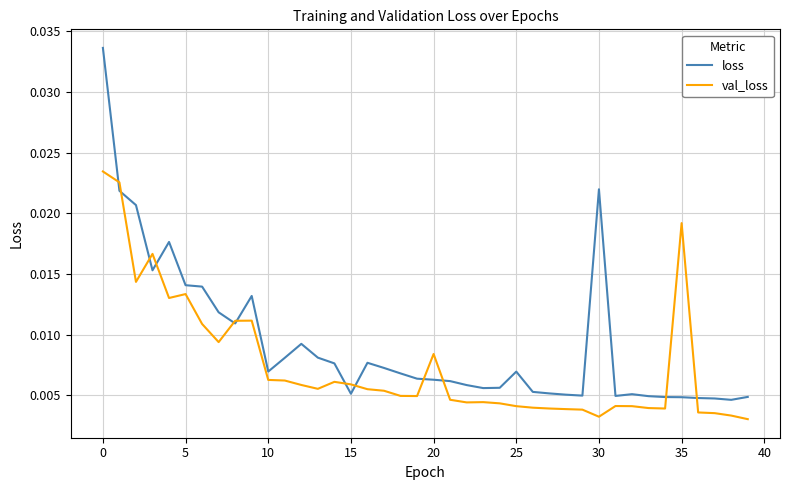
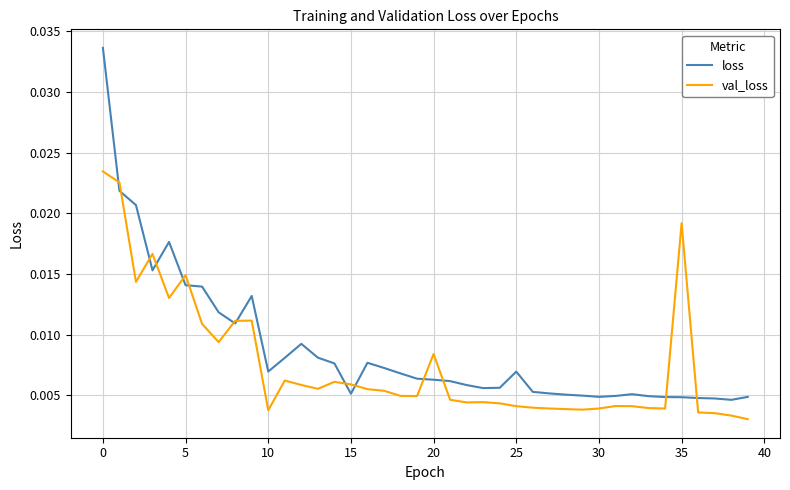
val_loss, 5: 0.0134 -> 0.0149
val_loss, 10: 0.0063 -> 0.0038
loss, 30: 0.0220 -> 0.0049
val_loss, 30: 0.0033 -> 0.0039
